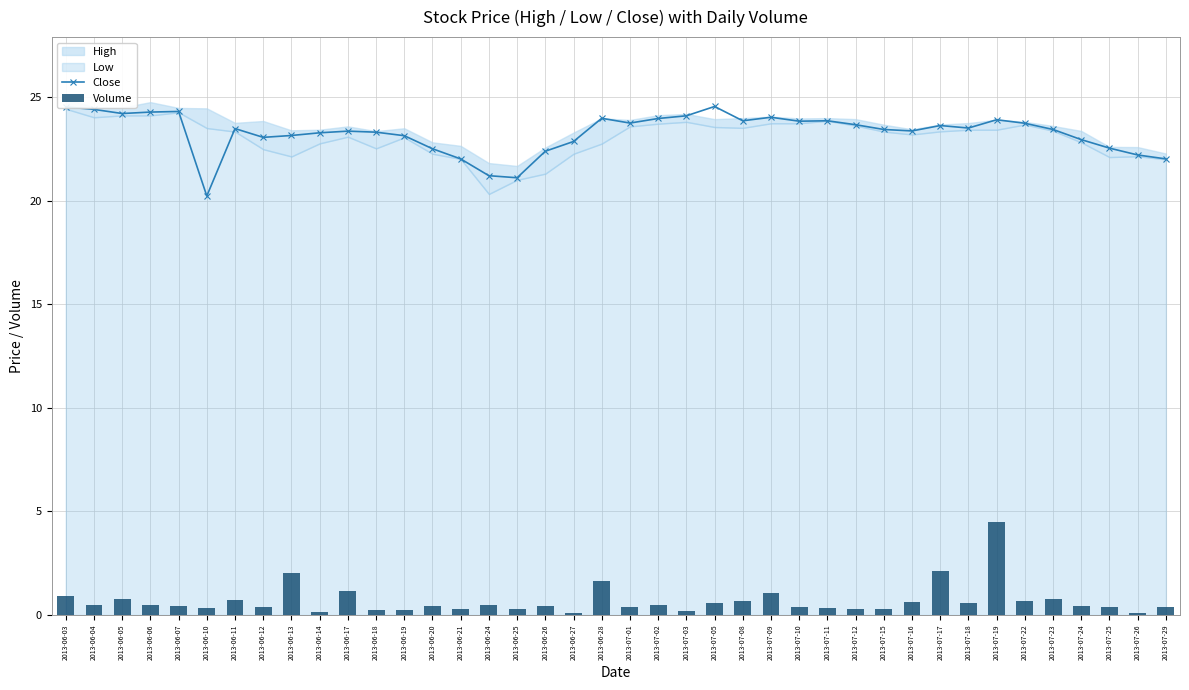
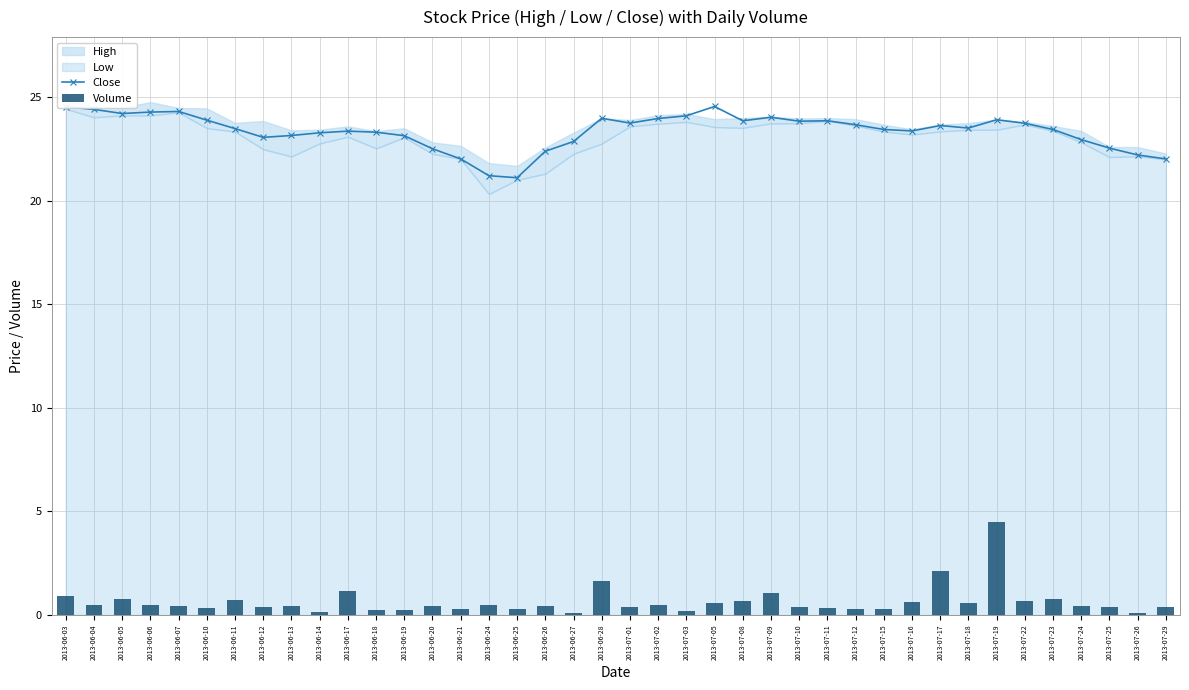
Close, 2013-06-10: 20.2 -> 23.9
Volume, 2013-06-13: 2.0 -> 0.4
